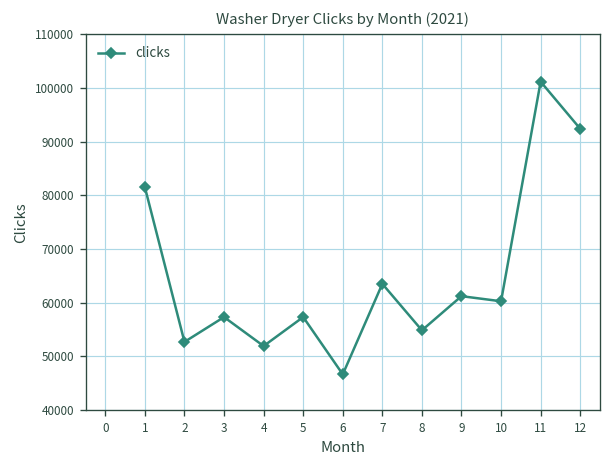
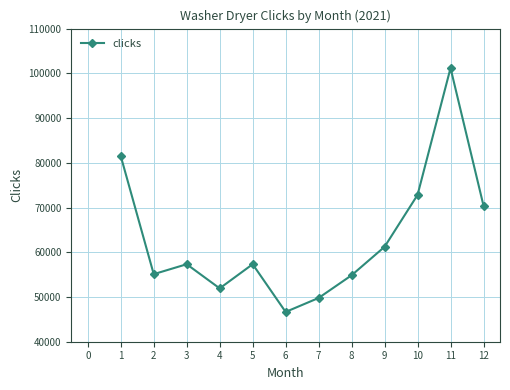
2: 53000 -> 55000
7: 64000 -> 50000
10: 60000 -> 73000
12: 92000 -> 70000
